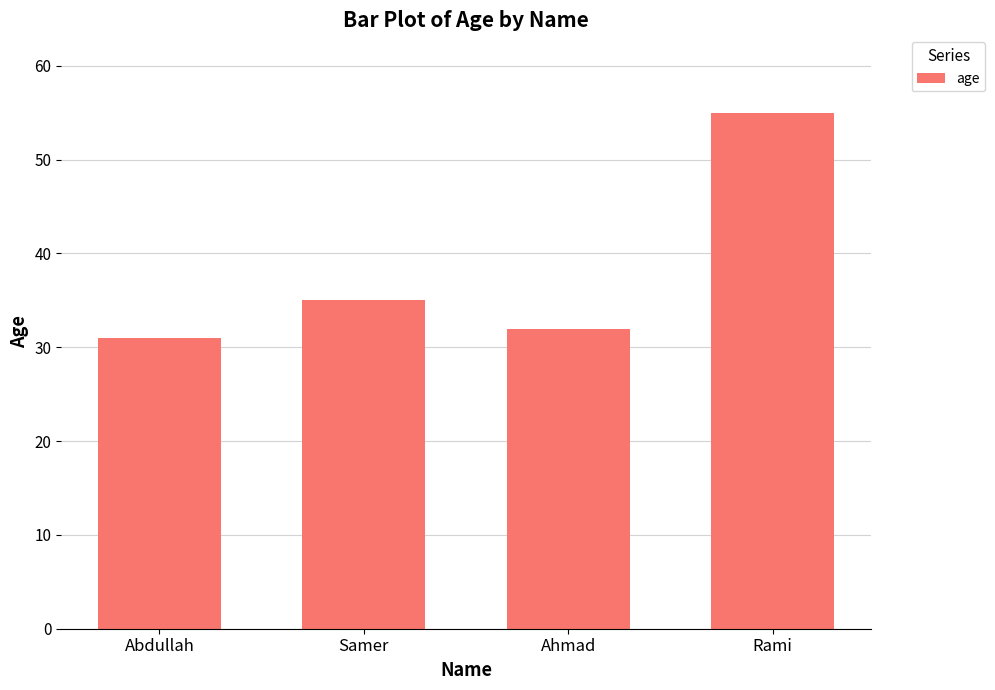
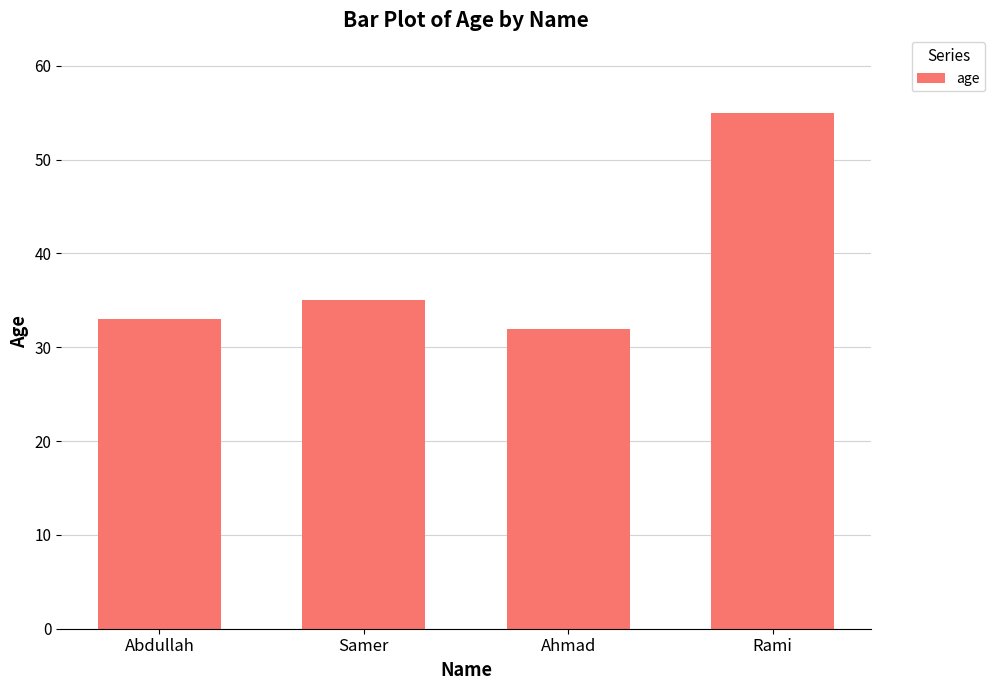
Abdullah: 31 -> 33
